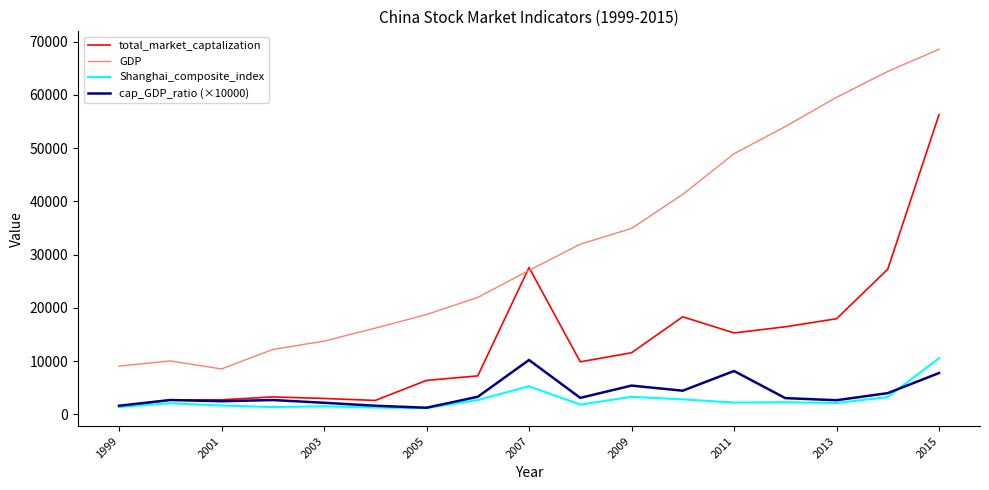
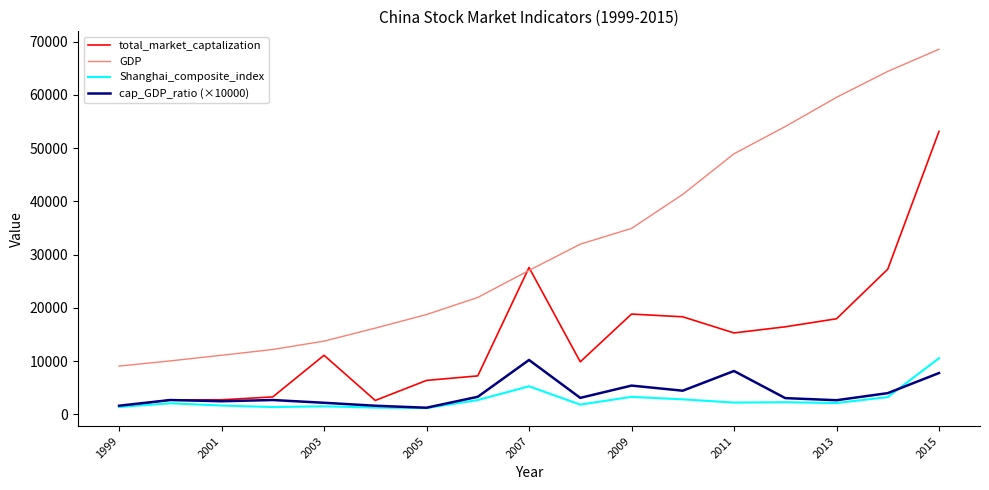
GDP, 2001: 9000 -> 11000
total_market_captalization, 2003: 3000 -> 11000
total_market_captalization, 2009: 12000 -> 19000
total_market_captalization, 2015: 56000 -> 53000
